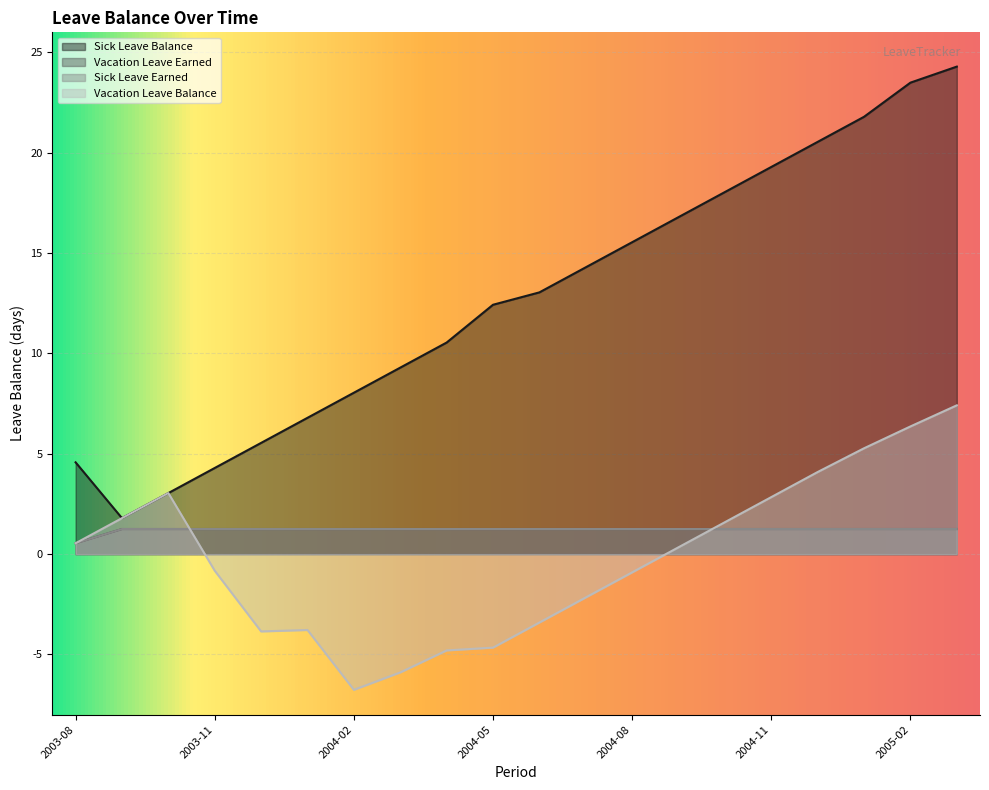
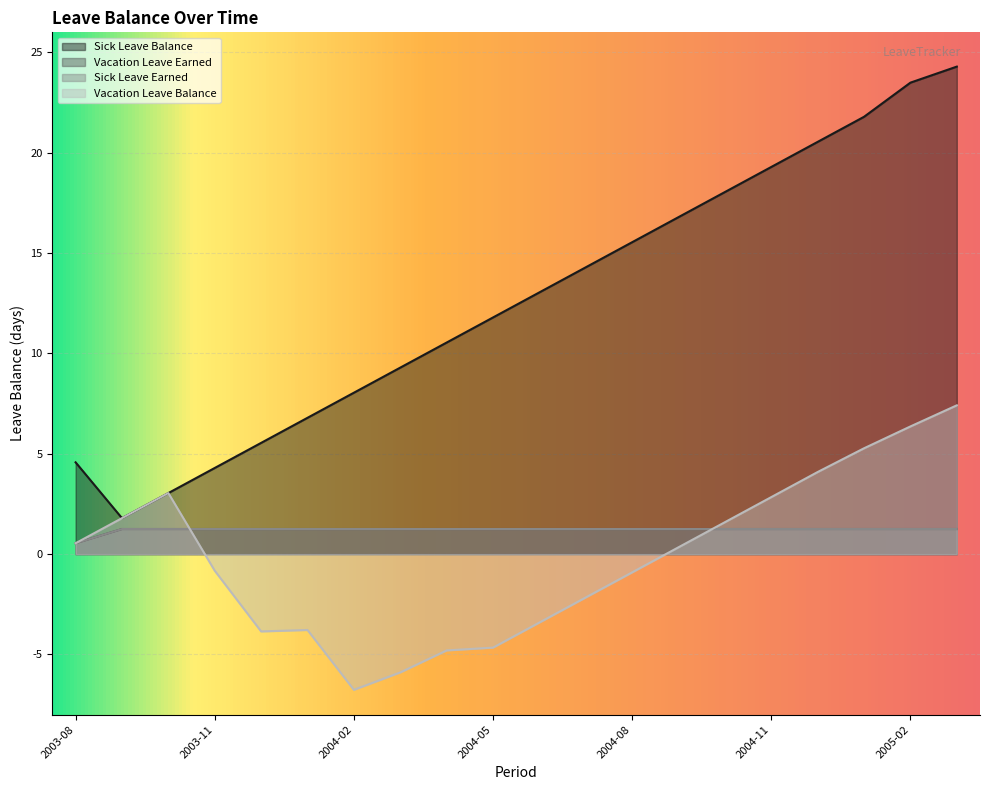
Sick Leave Balance, 2004-05: 12.4 -> 11.8
